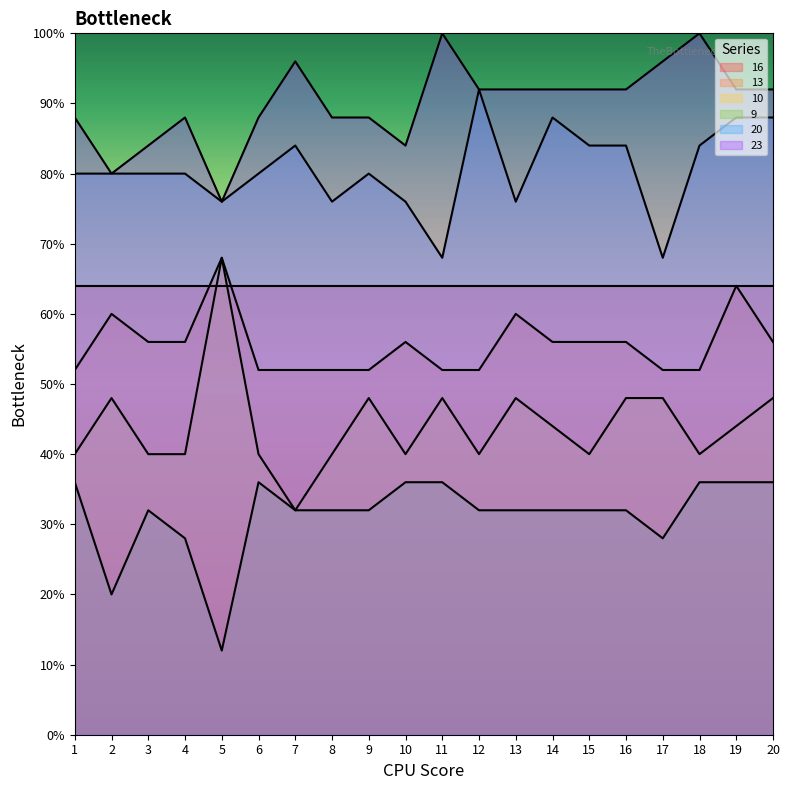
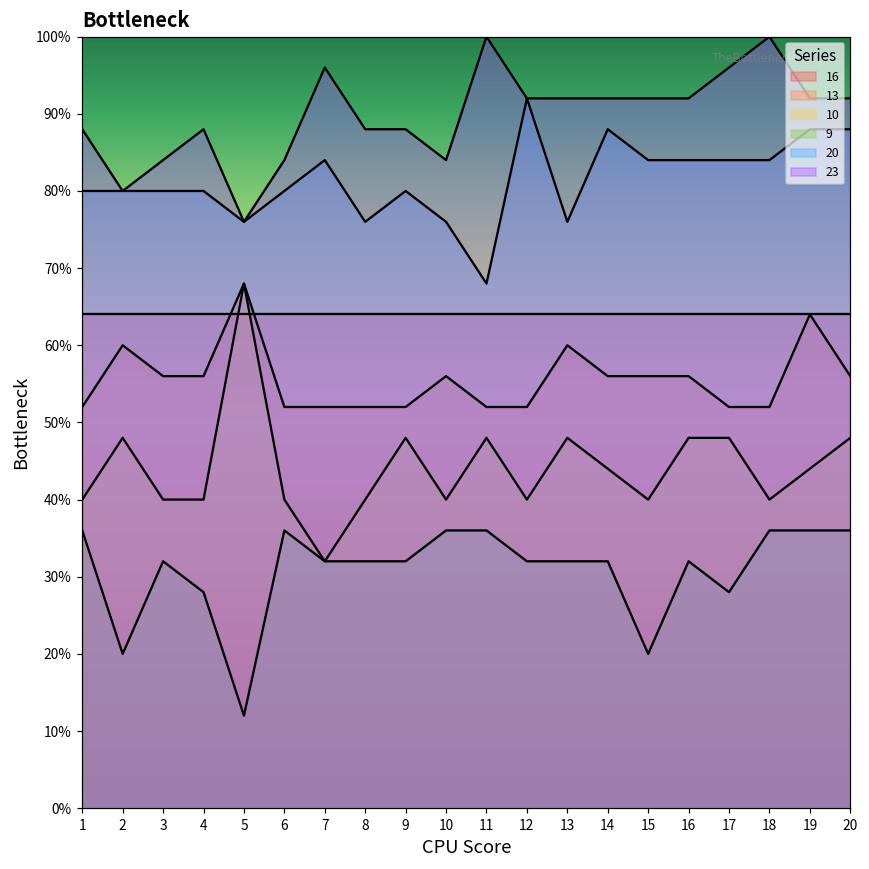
23, 6: 88% -> 84%
9, 15: 32% -> 20%
20, 17: 68% -> 84%
